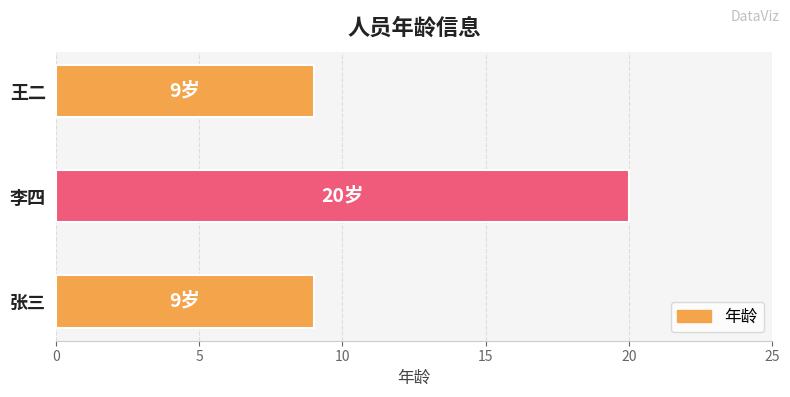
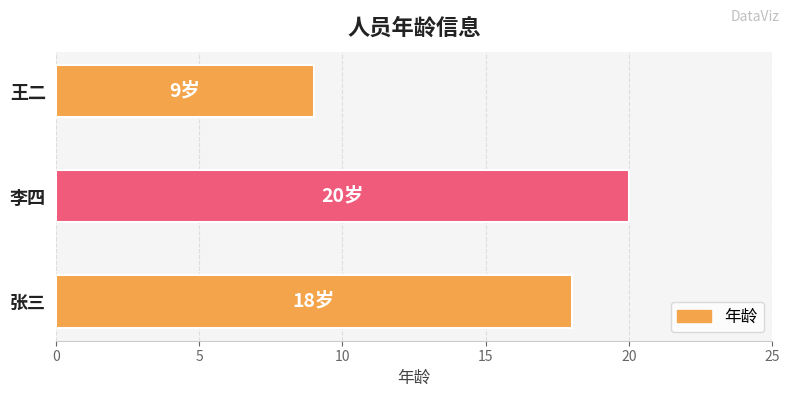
张三: 9岁 -> 18岁
